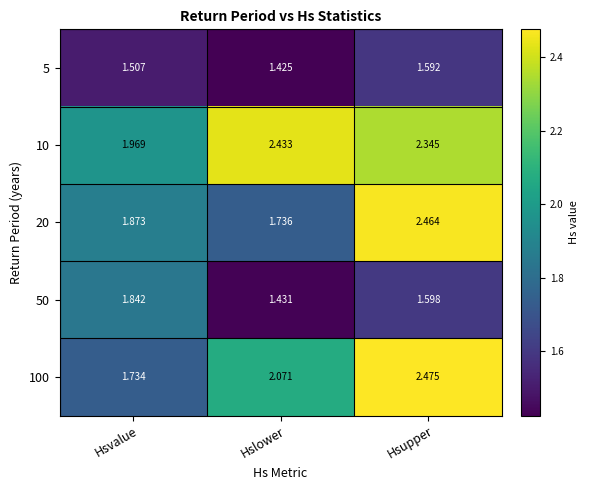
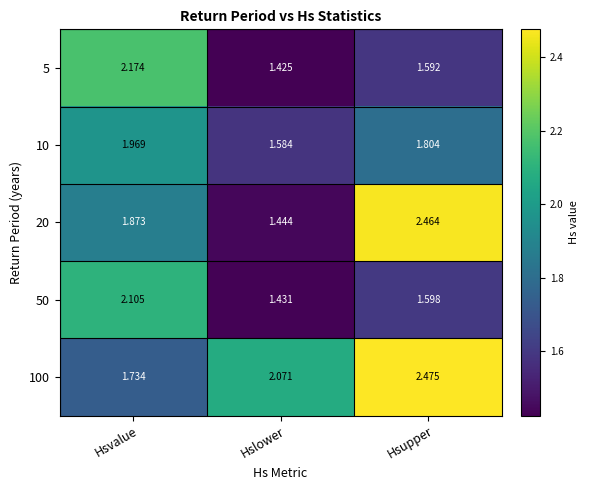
5, Hsvalue: 1.507 -> 2.174
10, Hslower: 2.433 -> 1.584
10, Hsupper: 2.345 -> 1.804
20, Hslower: 1.736 -> 1.444
50, Hsvalue: 1.842 -> 2.105
